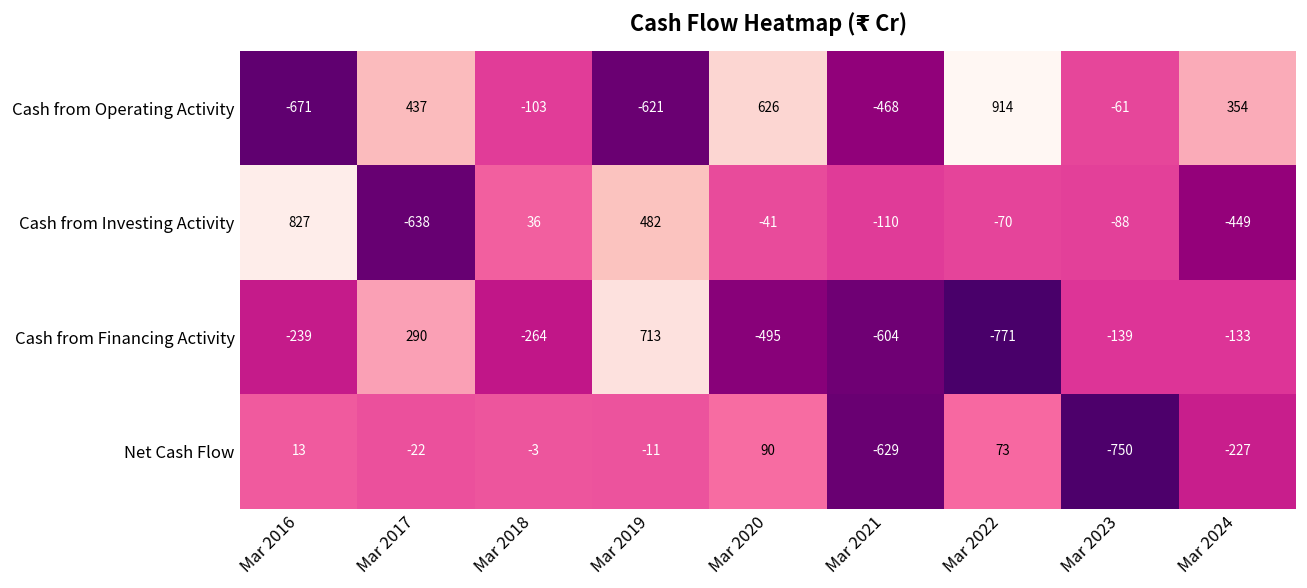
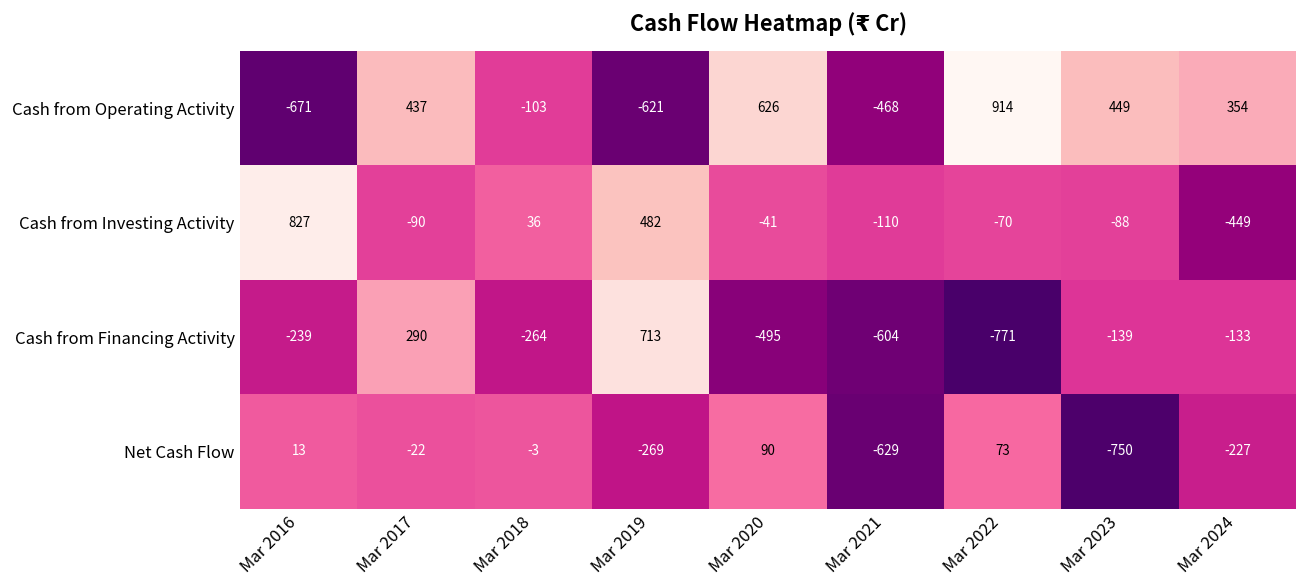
Cash from Operating Activity, Mar 2023: -61 -> 449
Cash from Investing Activity, Mar 2017: -638 -> -90
Net Cash Flow, Mar 2019: -11 -> -269
